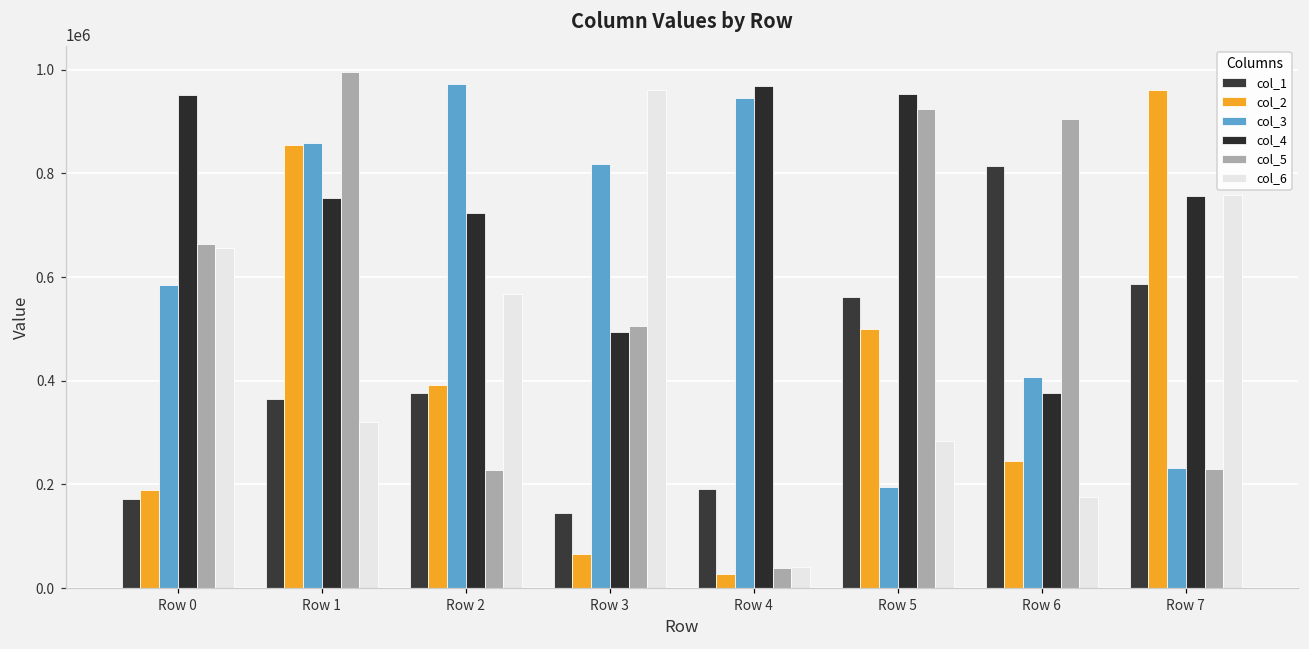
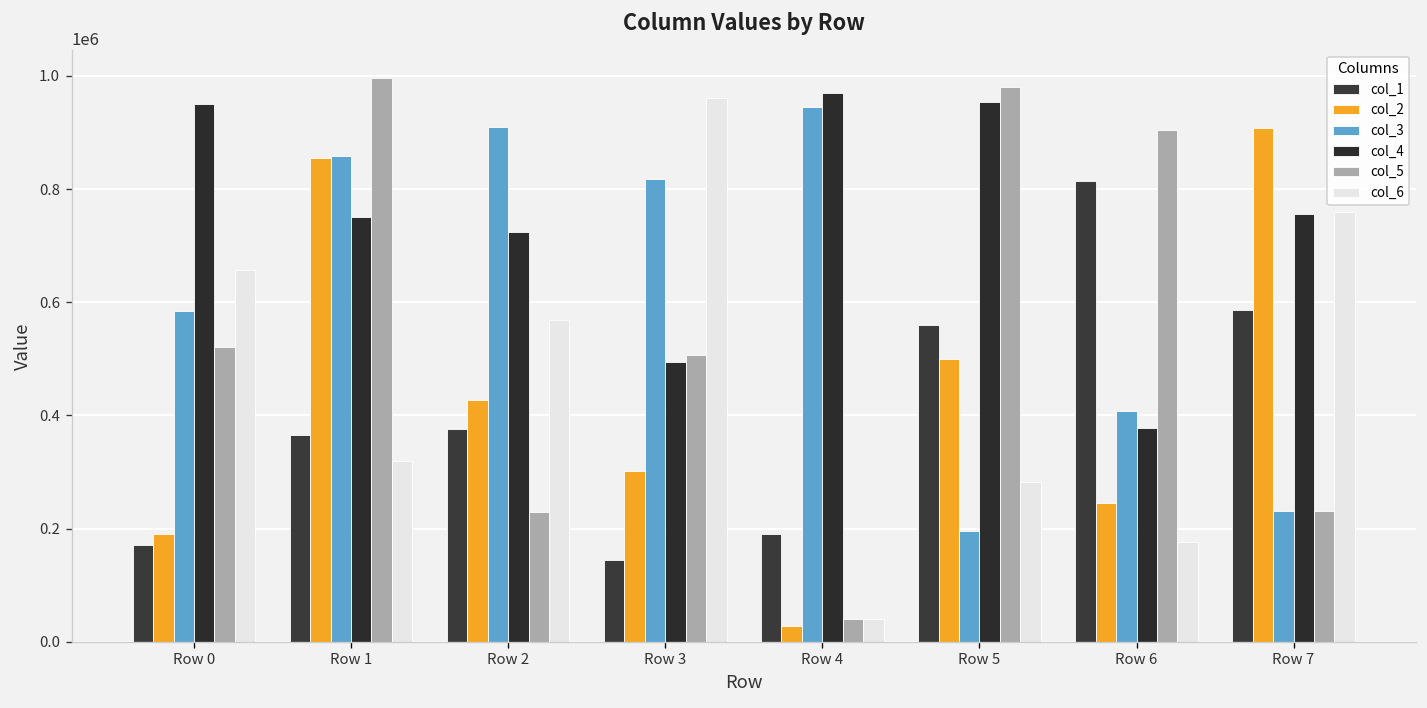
col_5, Row 0: 660000 -> 520000
col_2, Row 2: 390000 -> 430000
col_3, Row 2: 970000 -> 910000
col_2, Row 3: 70000 -> 300000
col_5, Row 5: 920000 -> 980000
col_2, Row 7: 960000 -> 910000
